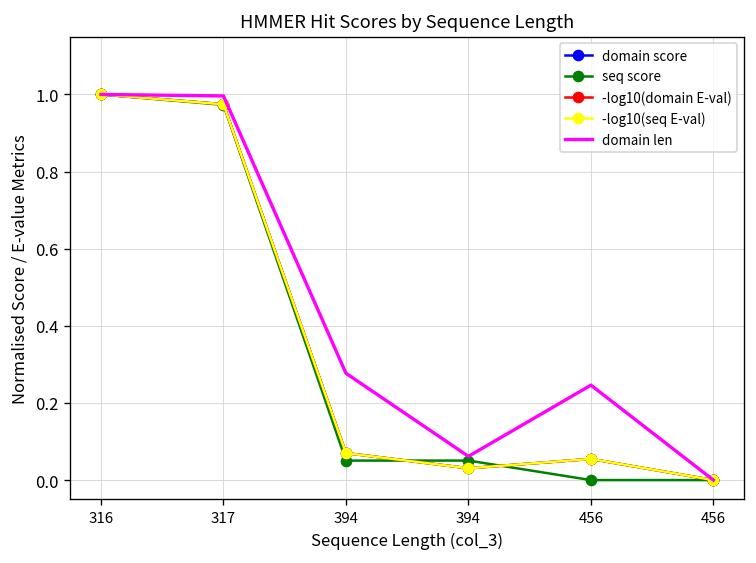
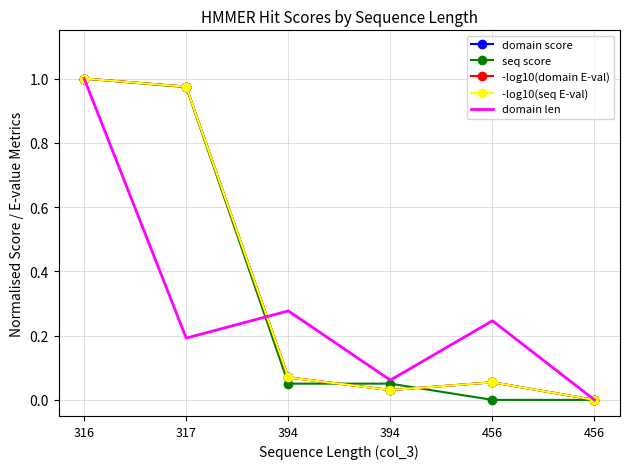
domain len, 317: 1.00 -> 0.19
